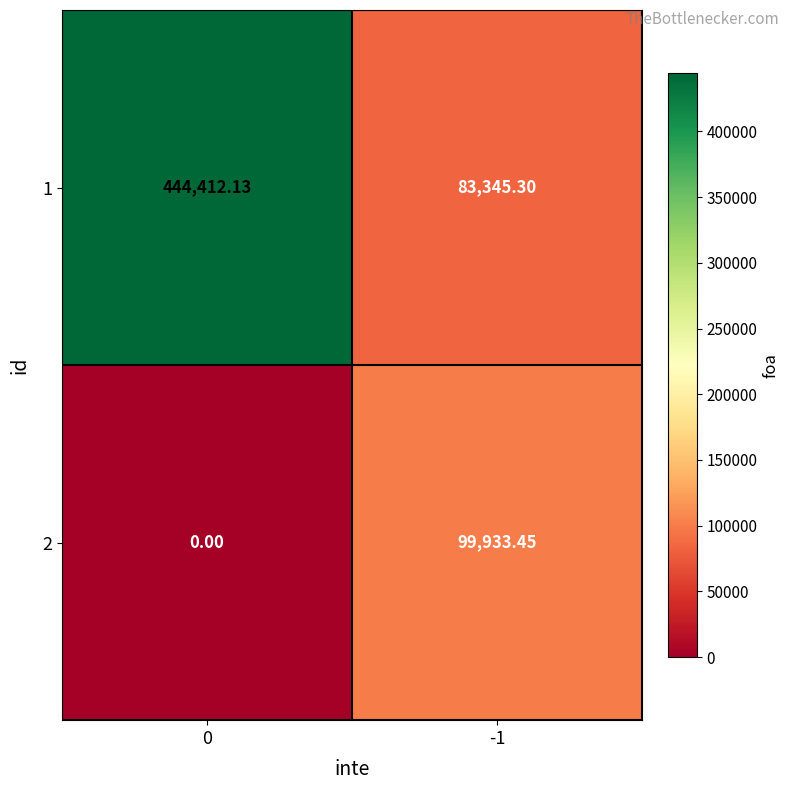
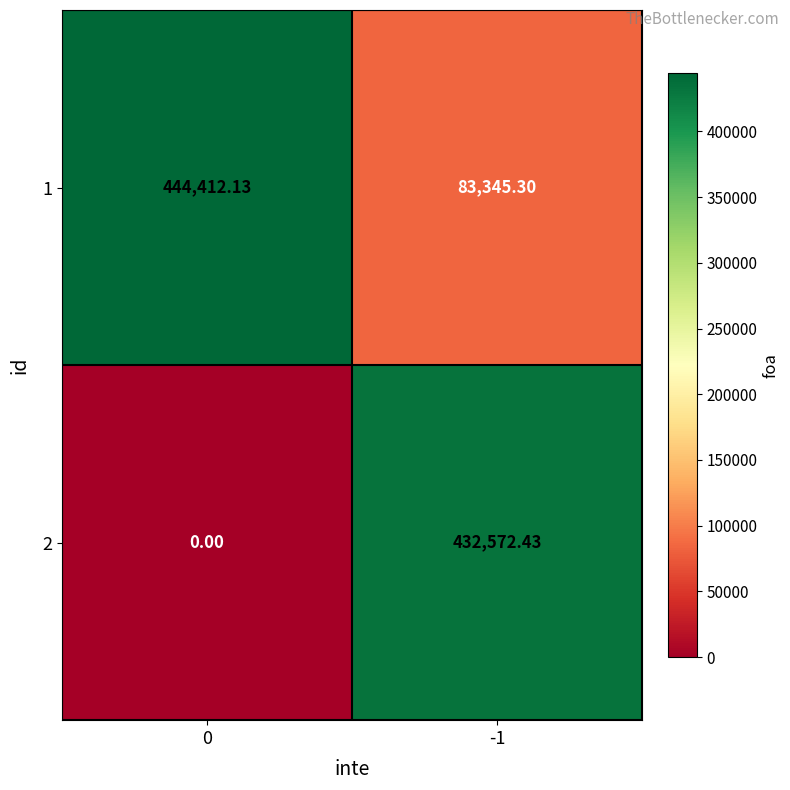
2, -1: 99,933.45 -> 432,572.43
